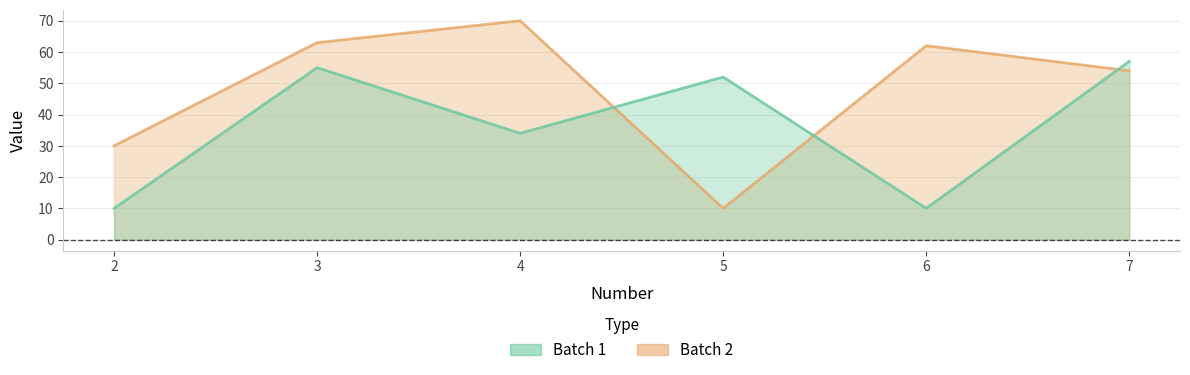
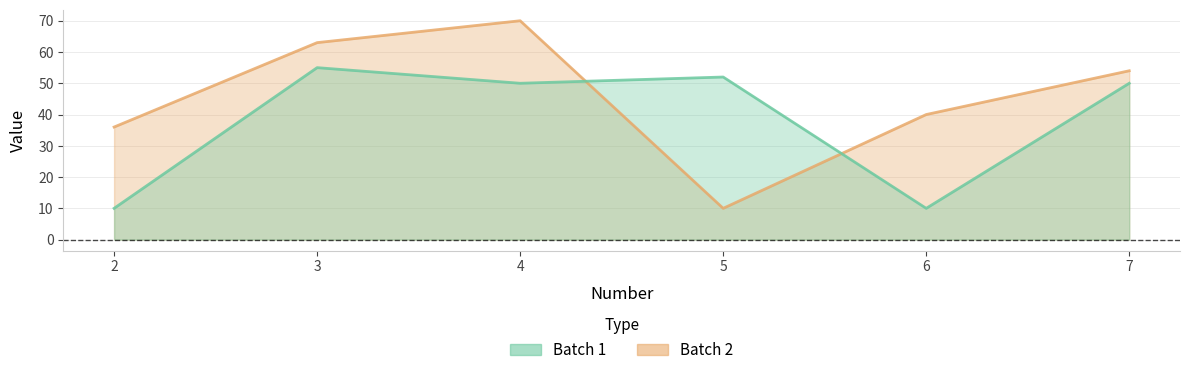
Batch 2, 2: 30 -> 36
Batch 1, 4: 34 -> 50
Batch 2, 6: 62 -> 40
Batch 1, 7: 57 -> 50
